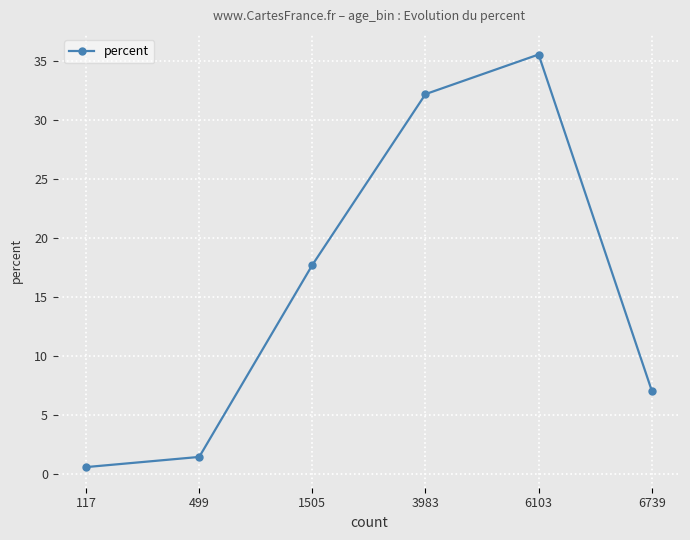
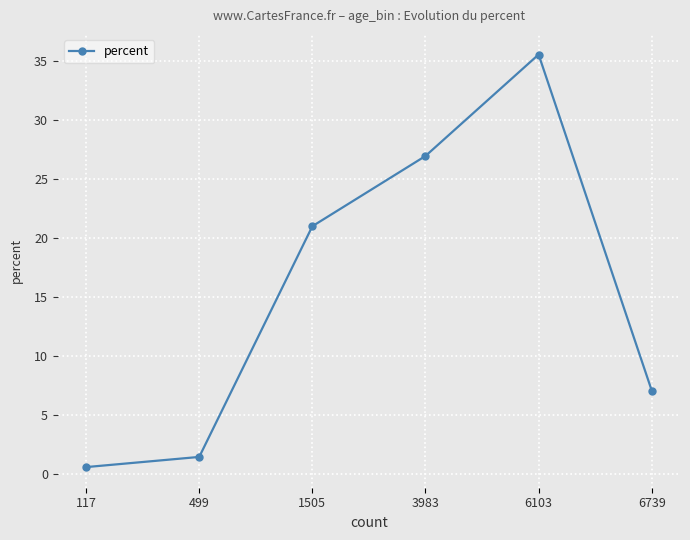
1505: 17.7 -> 21.0
3983: 32.2 -> 27.0
